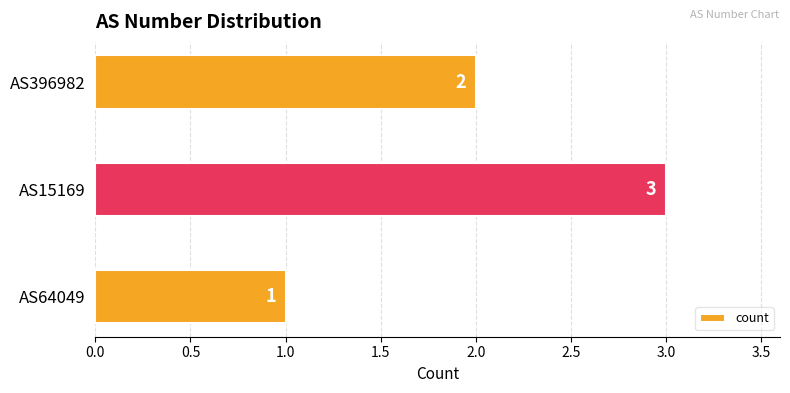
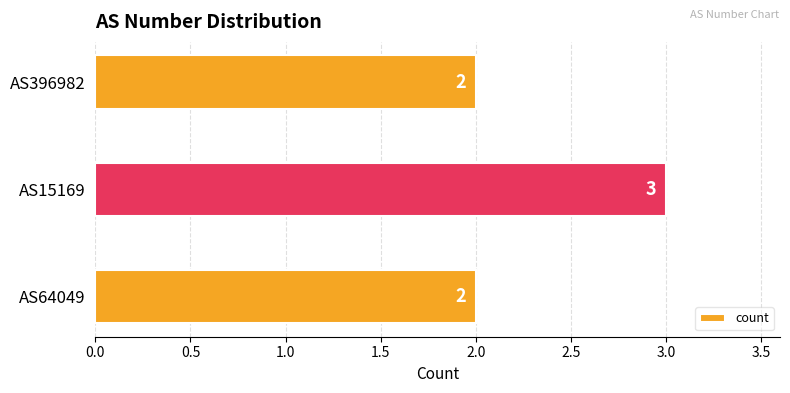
AS64049: 1 -> 2
